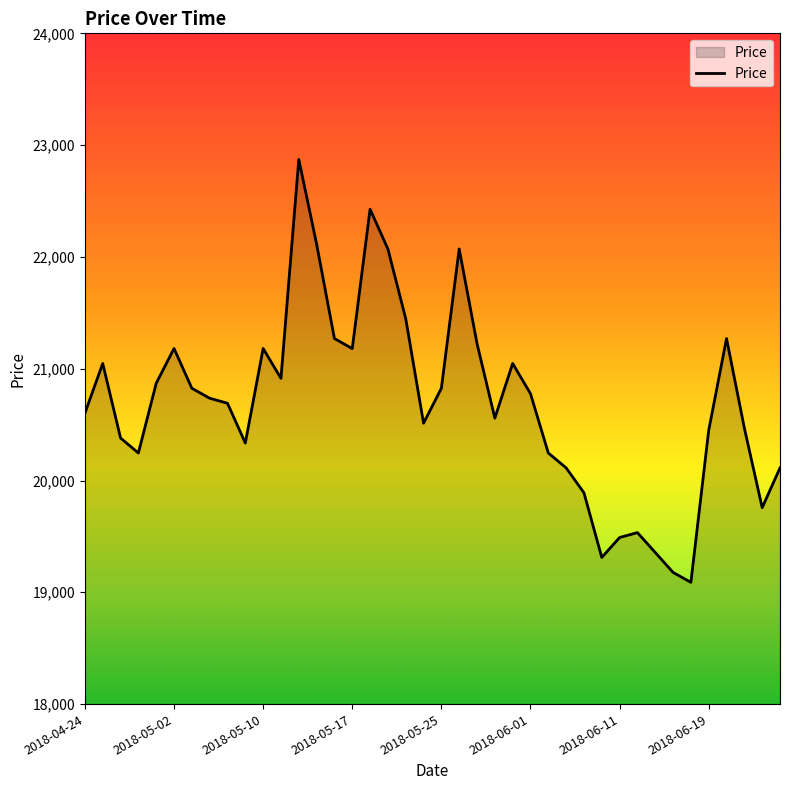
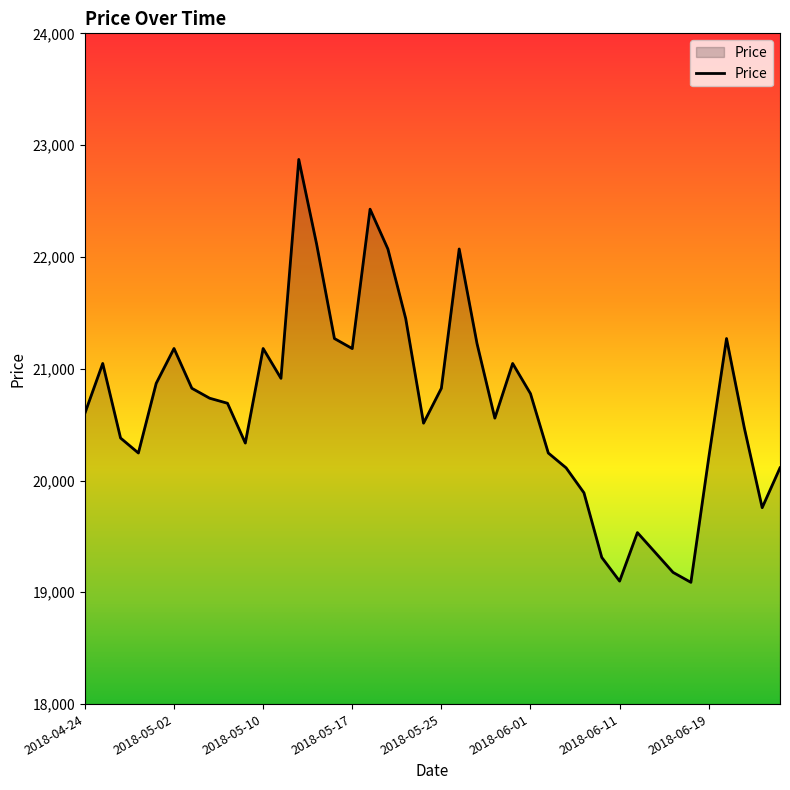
2018-06-11: 19,490 -> 19,100
2018-06-19: 20,450 -> 20,200
